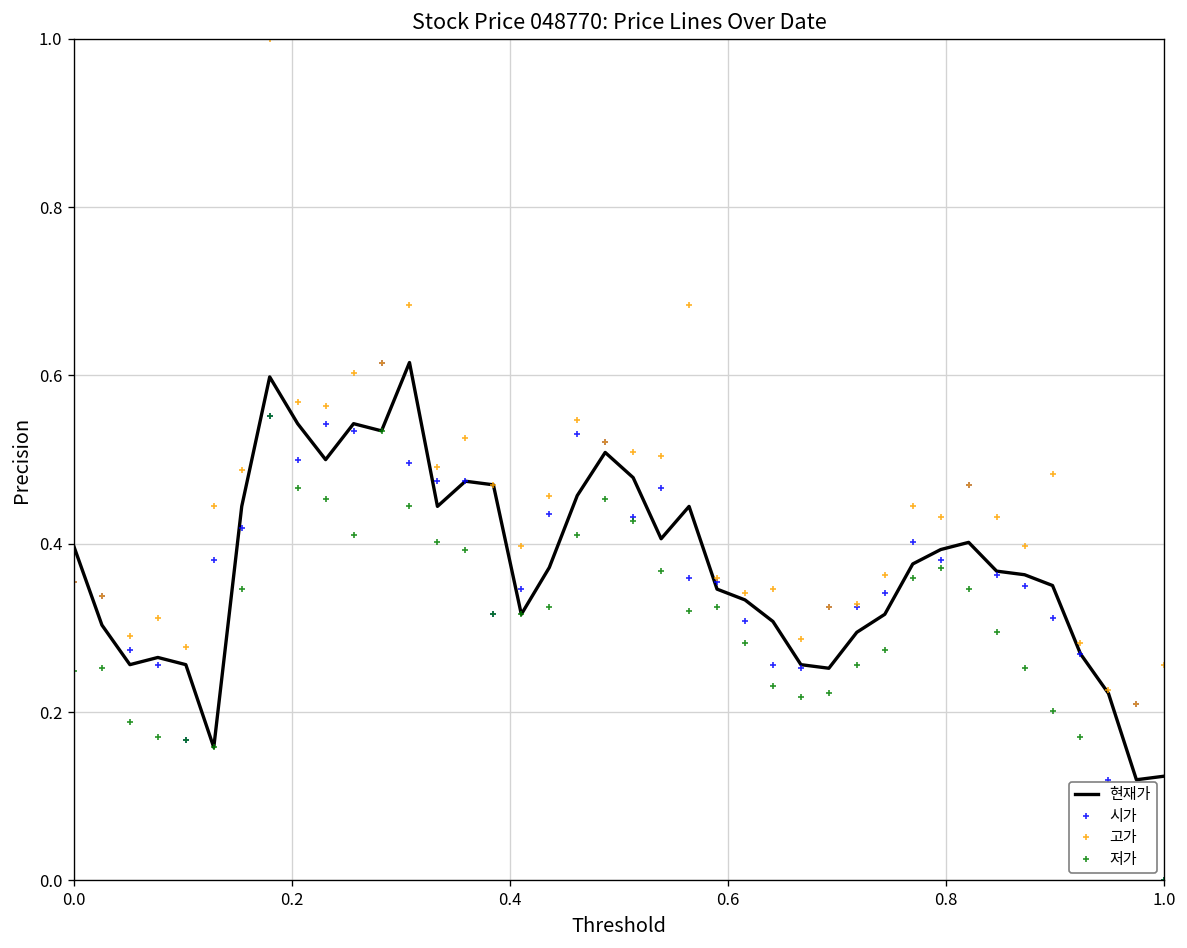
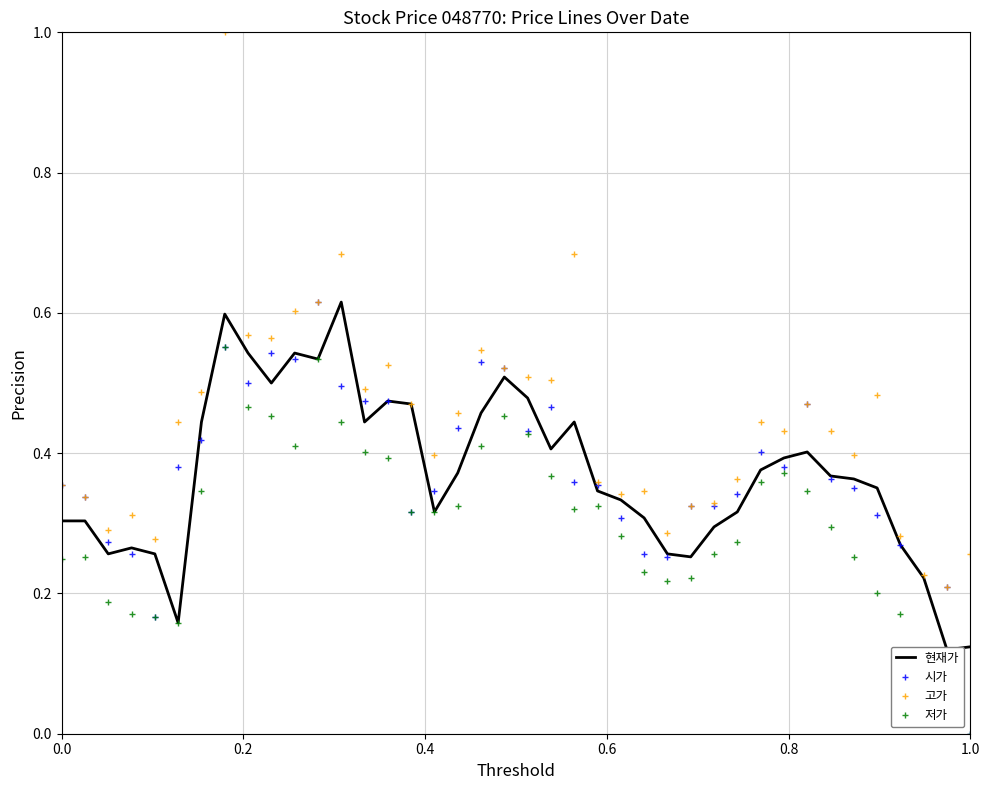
현재가, 0.0: 0.40 -> 0.30
